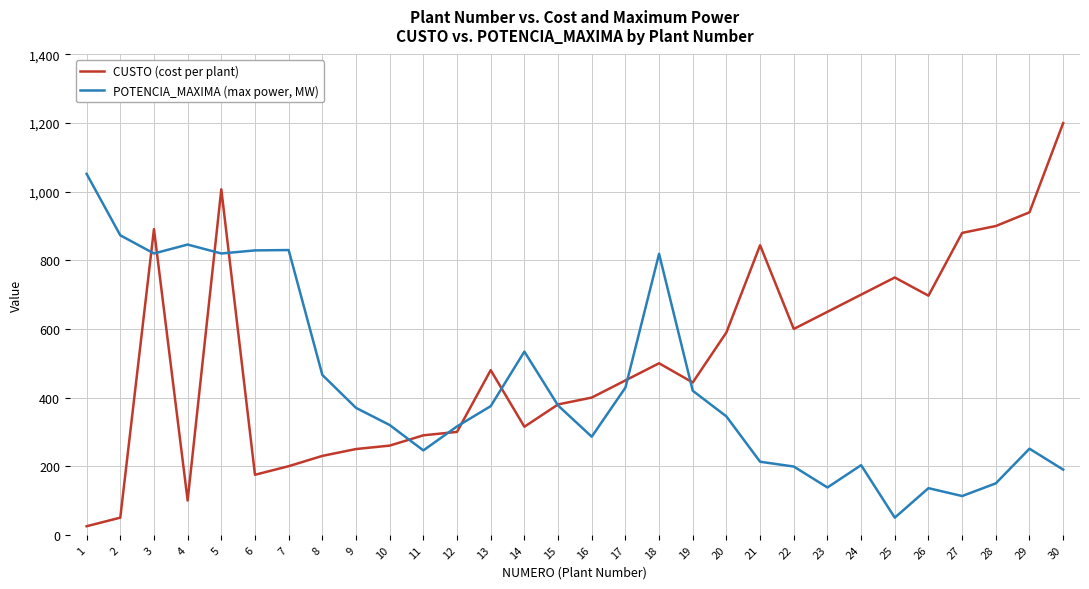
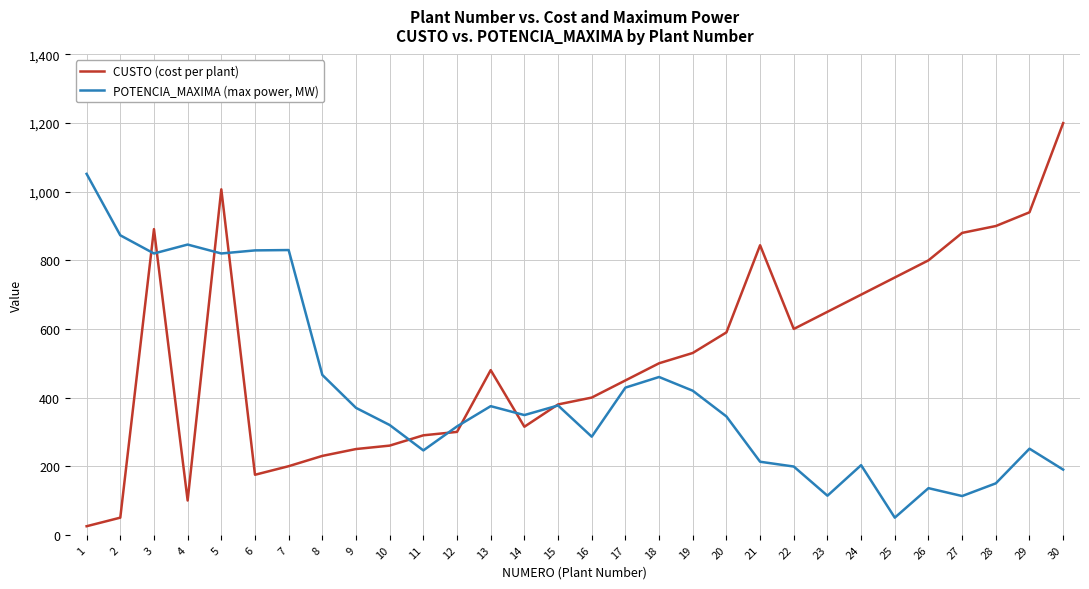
POTENCIA_MAXIMA (max power, MW), 14: 530 -> 350
POTENCIA_MAXIMA (max power, MW), 18: 820 -> 460
CUSTO (cost per plant), 19: 440 -> 530
POTENCIA_MAXIMA (max power, MW), 23: 140 -> 110
CUSTO (cost per plant), 26: 700 -> 800
